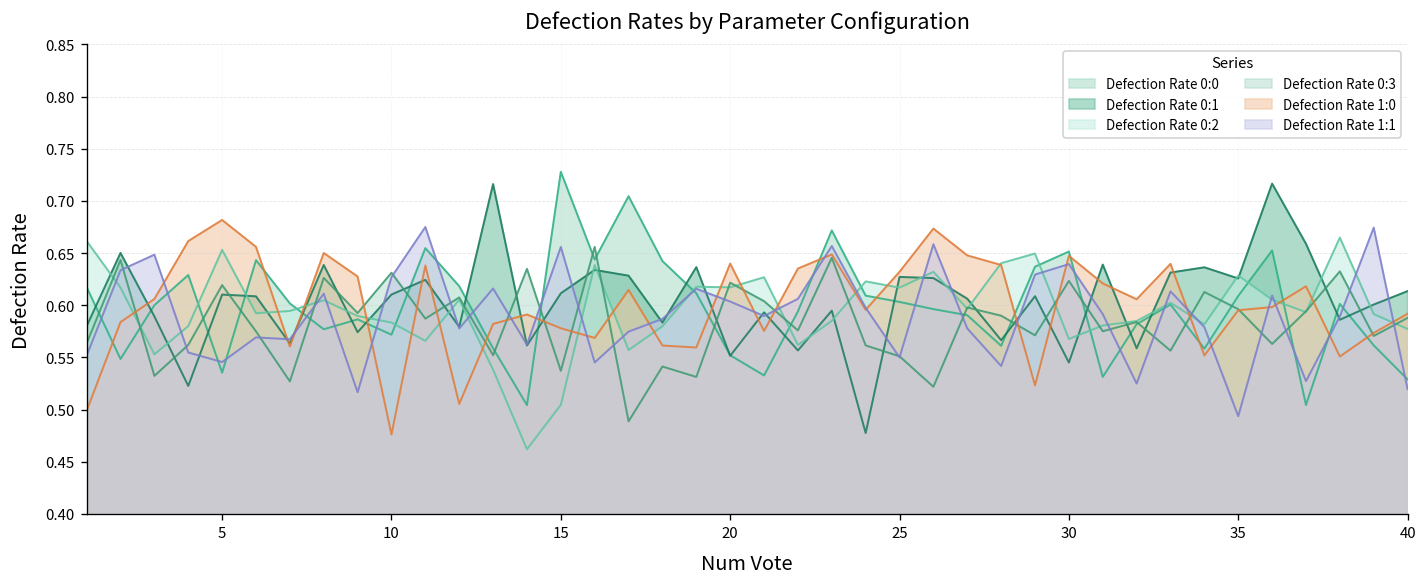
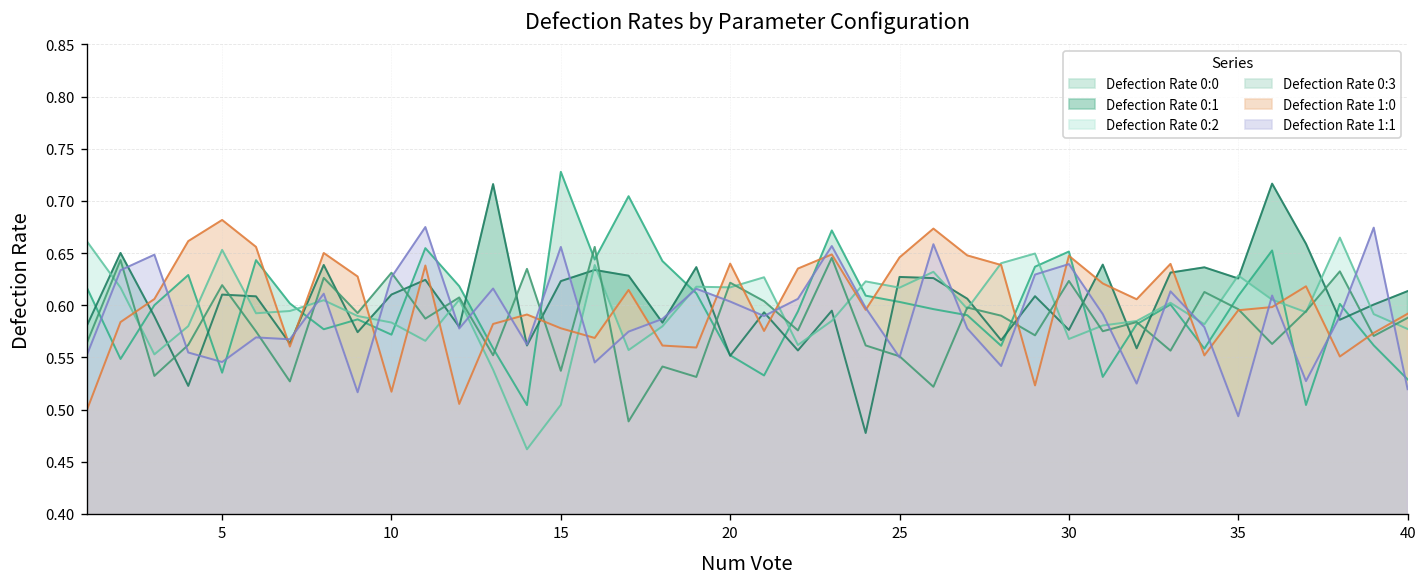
Defection Rate 1:0, 10: 0.48 -> 0.52
Defection Rate 0:1, 15: 0.61 -> 0.62
Defection Rate 1:0, 25: 0.63 -> 0.65
Defection Rate 0:1, 30: 0.55 -> 0.58
